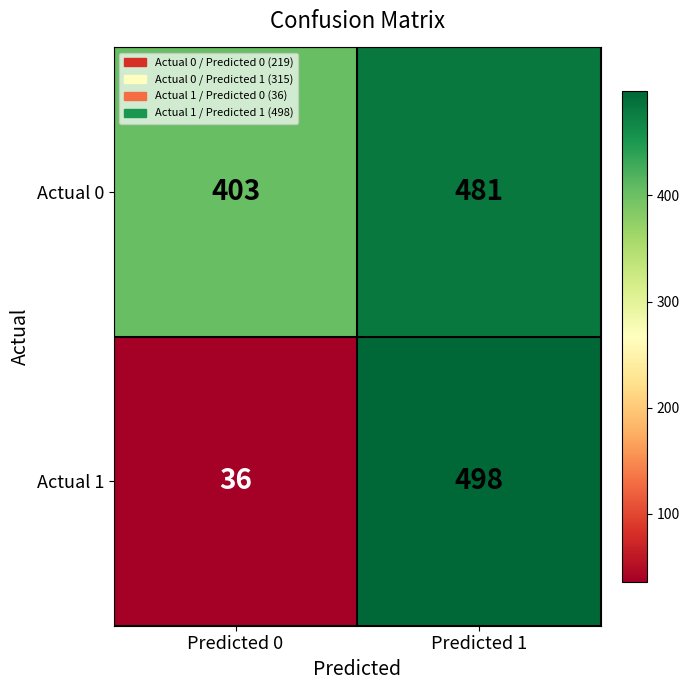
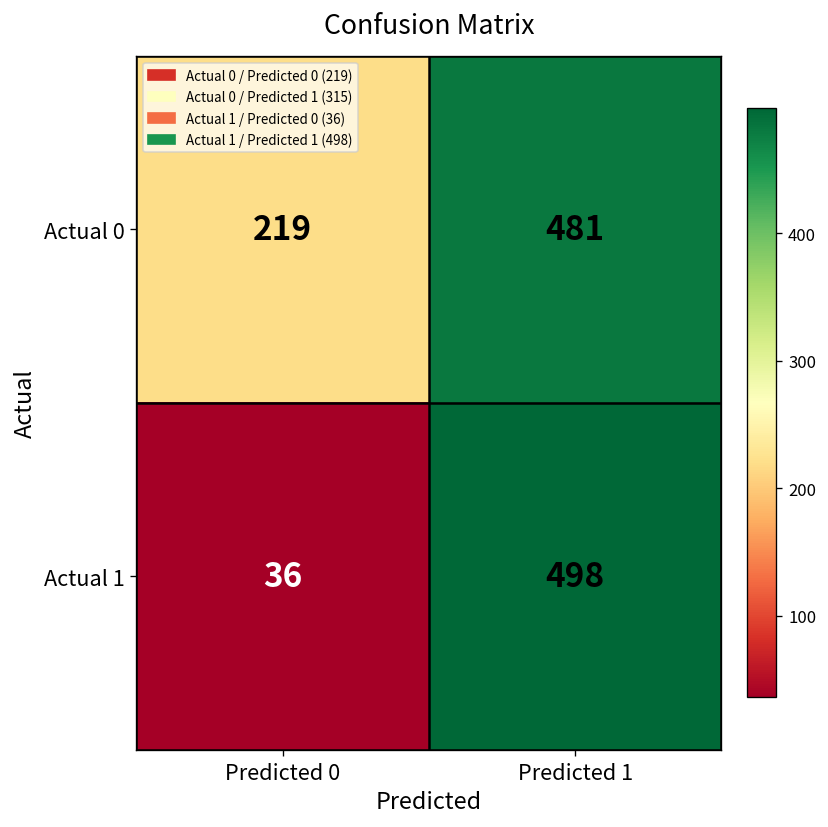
Actual 0, Predicted 0: 403 -> 219
